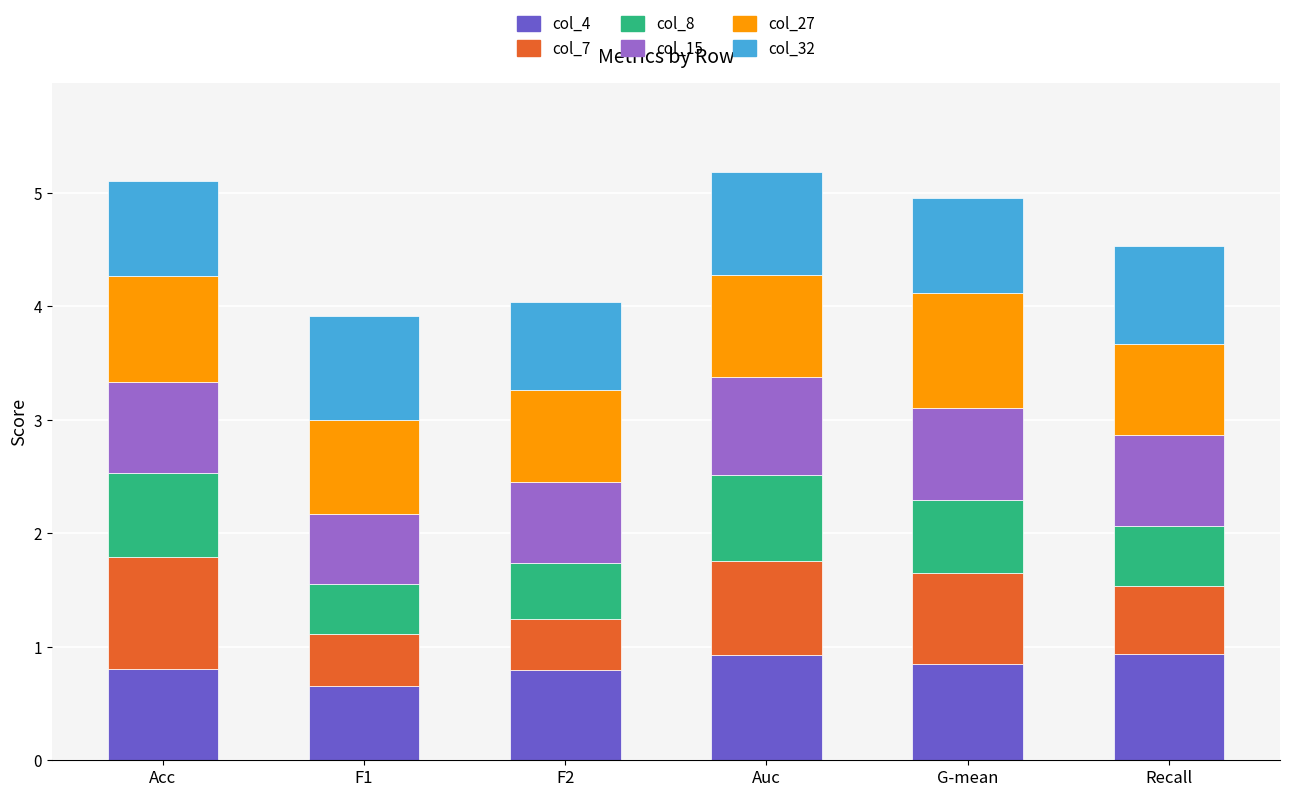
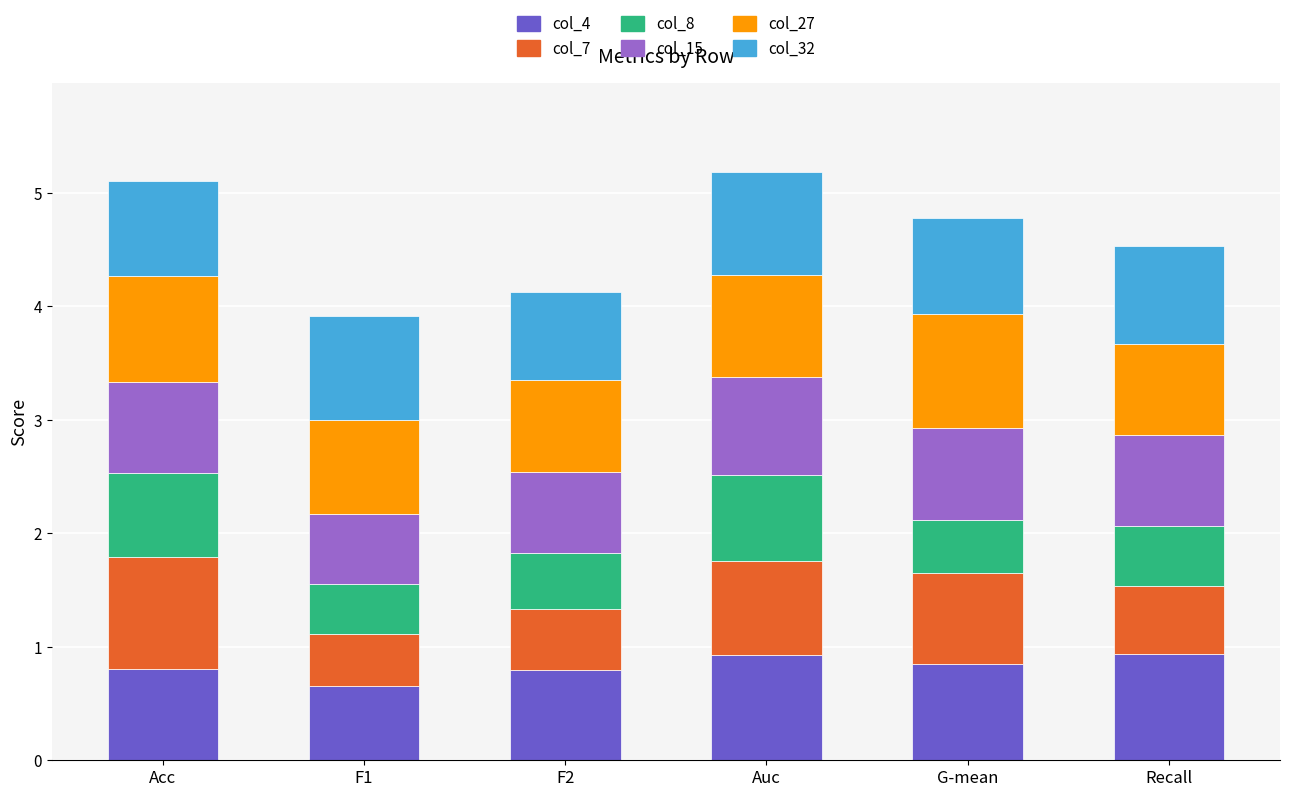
col_7, F2: 0.45 -> 0.54
col_8, G-mean: 0.65 -> 0.47
